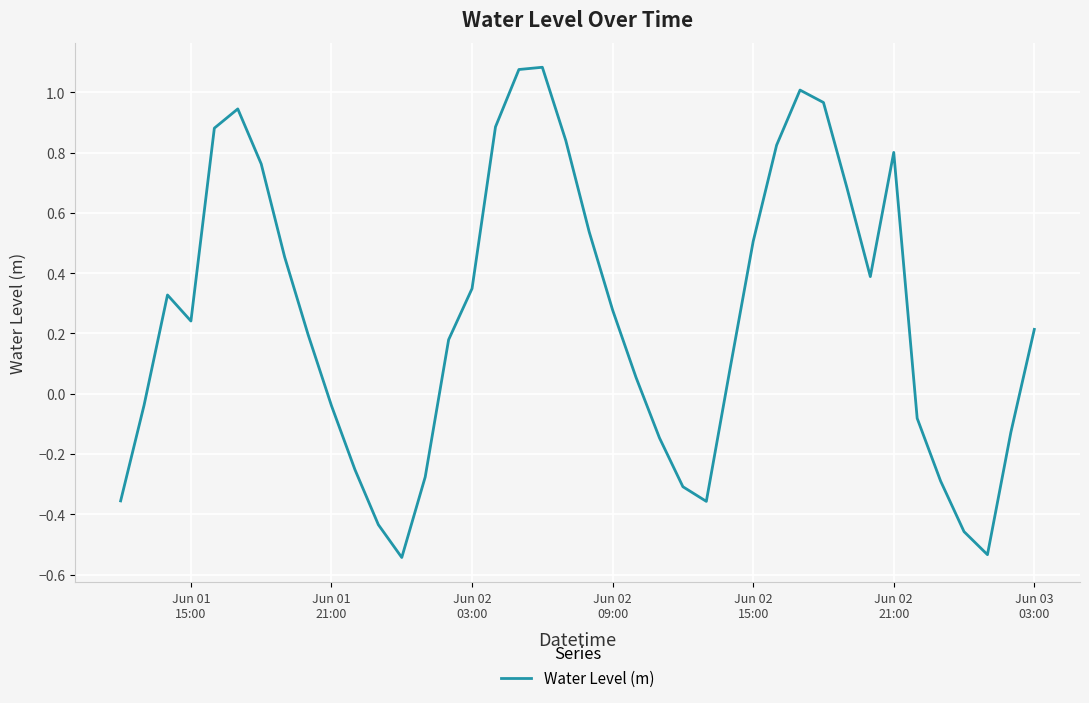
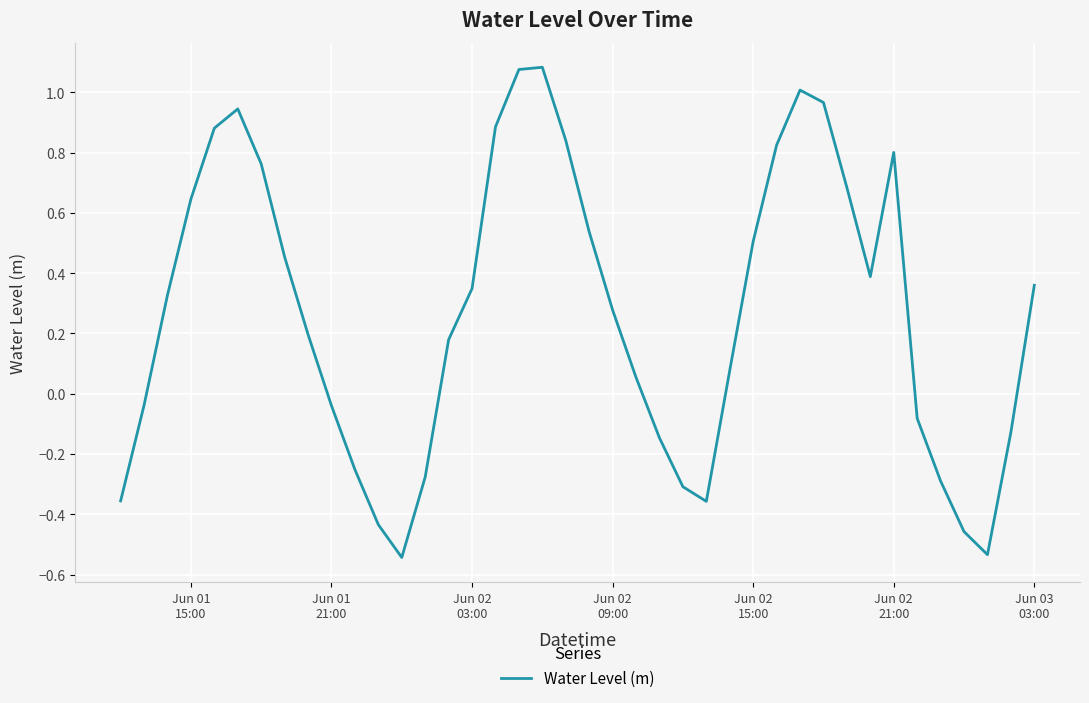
Jun 01 15:00: 0.24 -> 0.65
Jun 03 03:00: 0.21 -> 0.36
